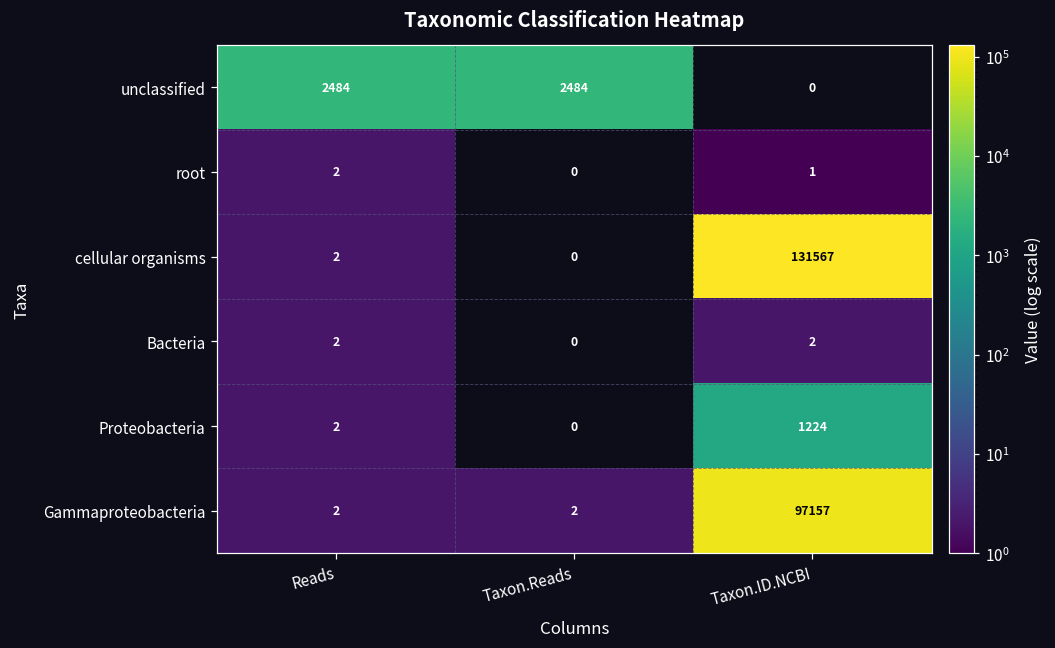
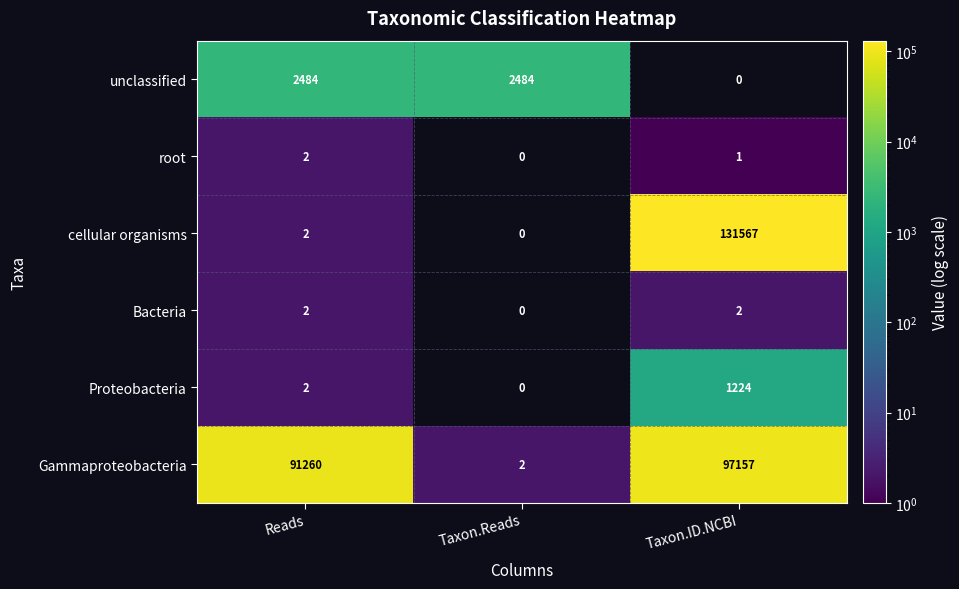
Gammaproteobacteria, Reads: 2 -> 91260
